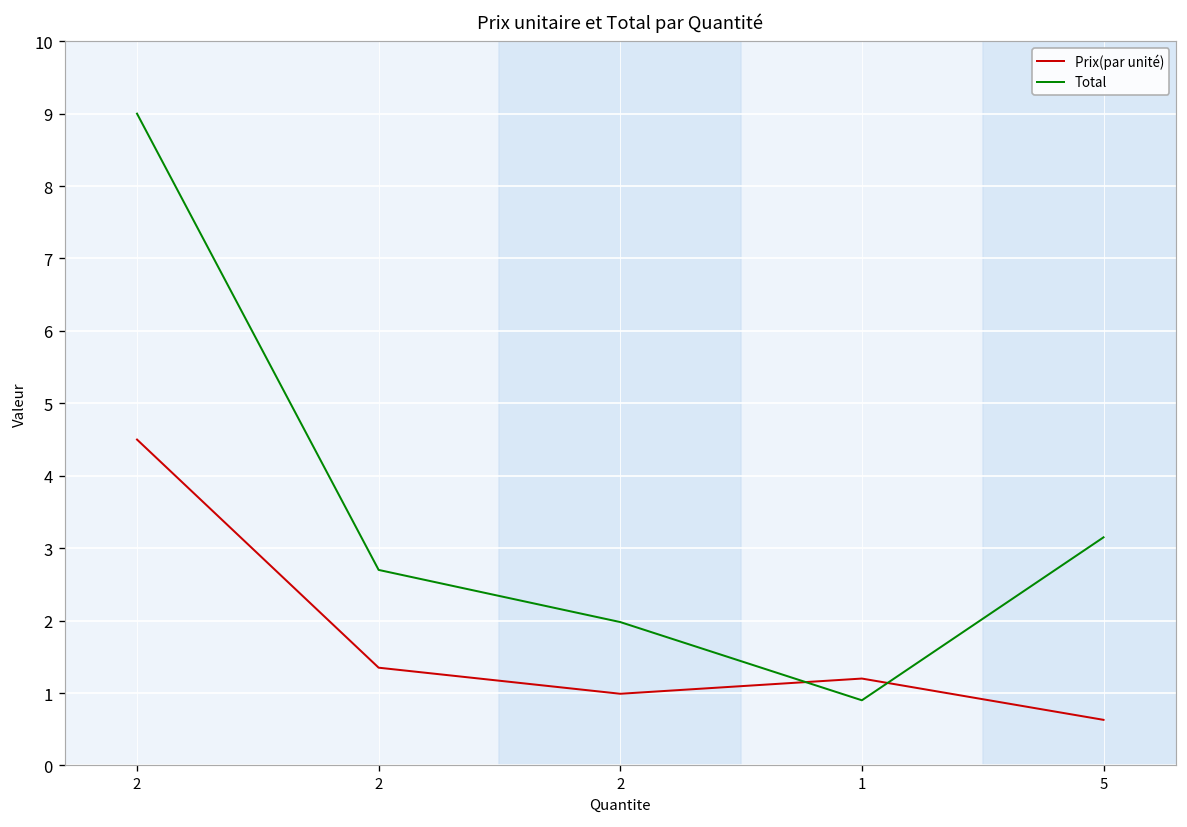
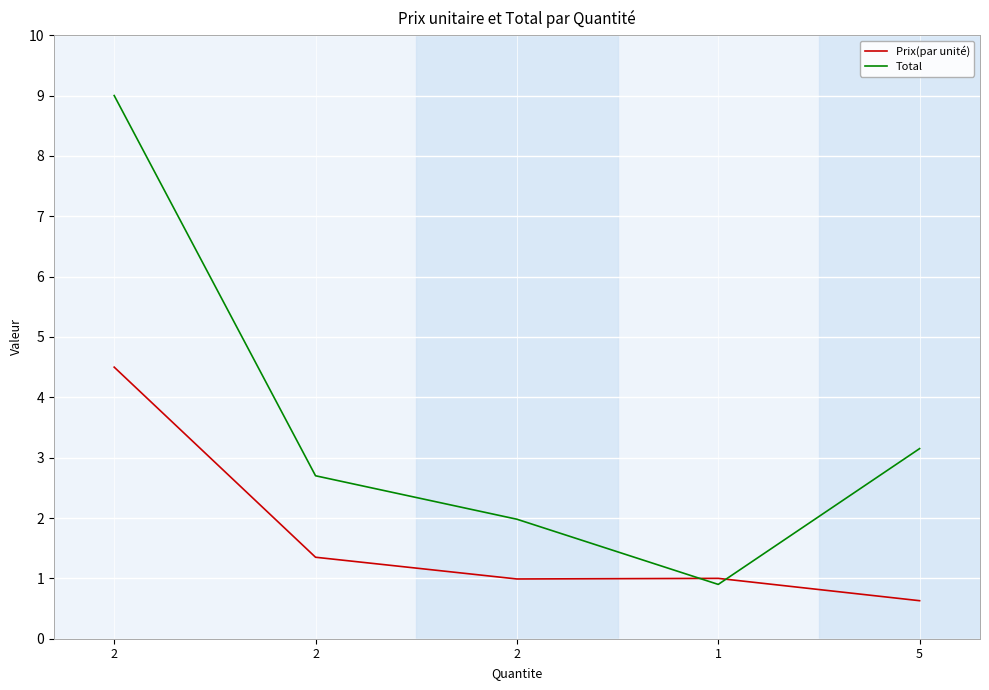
Prix(par unité), 1: 1.2 -> 1.0
